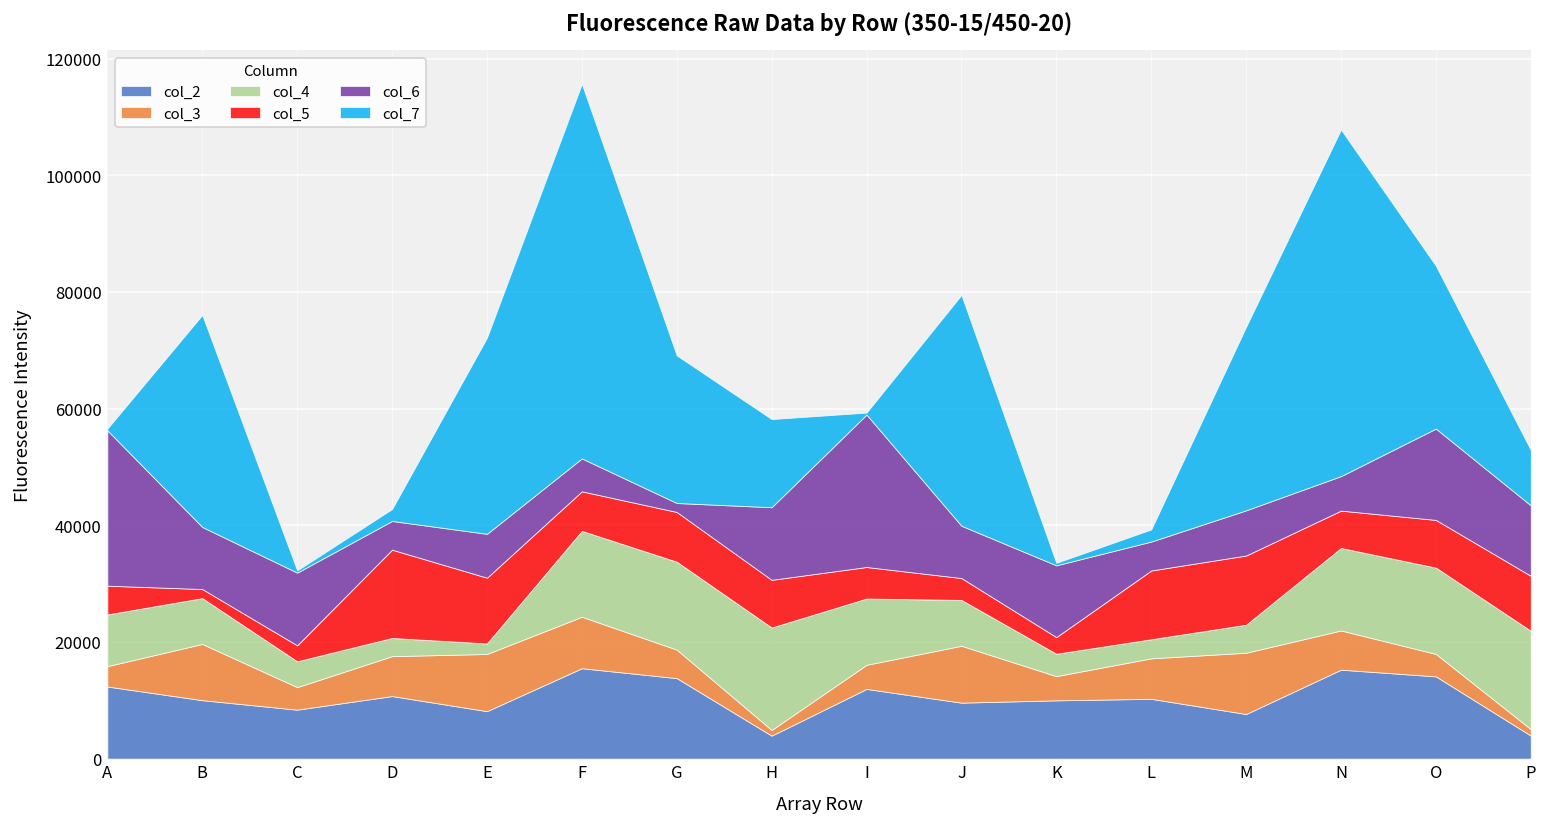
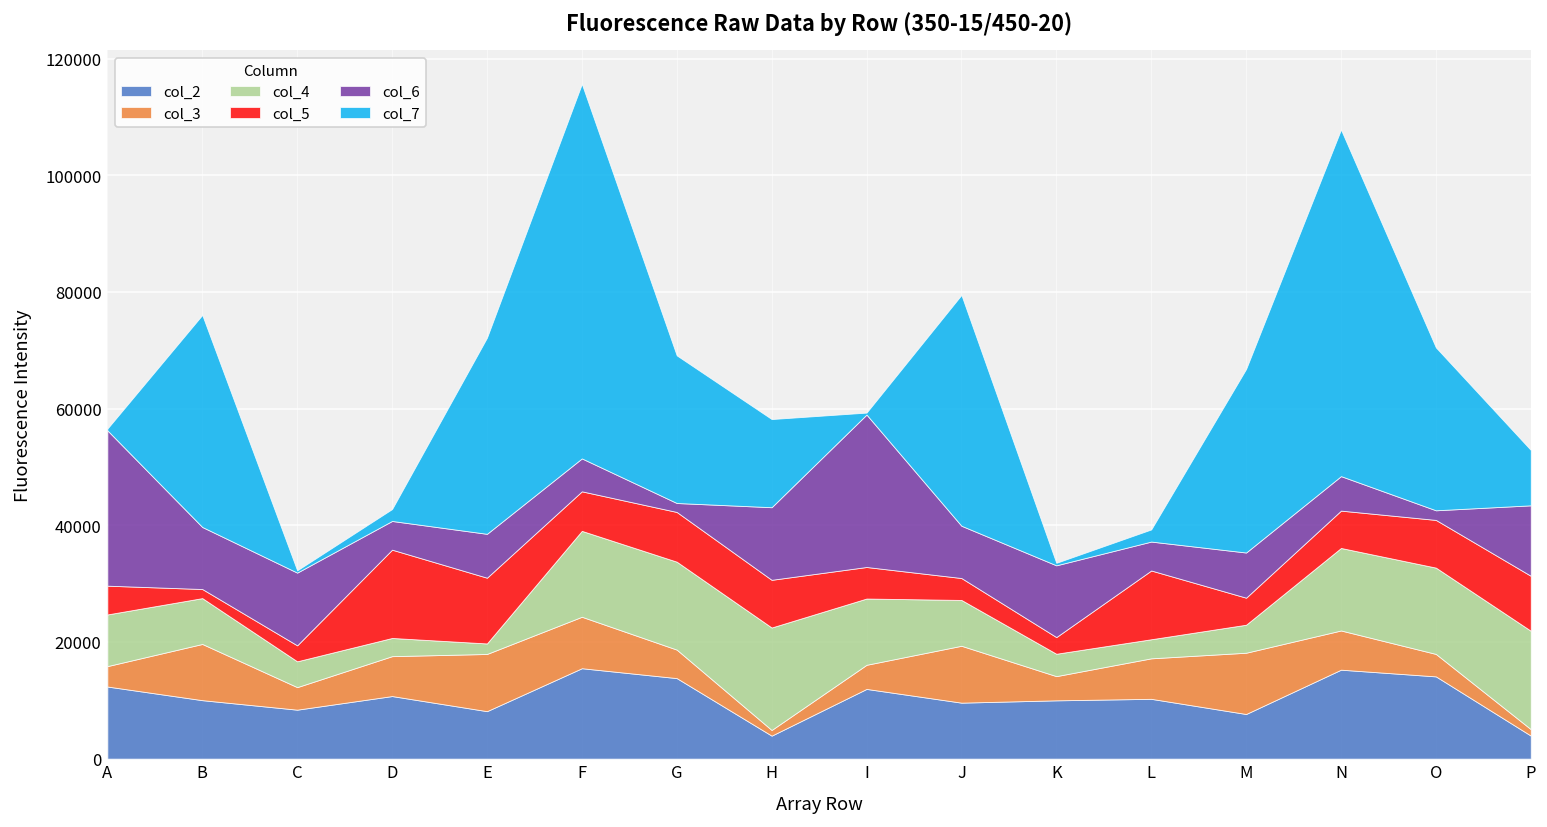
col_5, M: 12000 -> 5000
col_6, O: 16000 -> 2000
